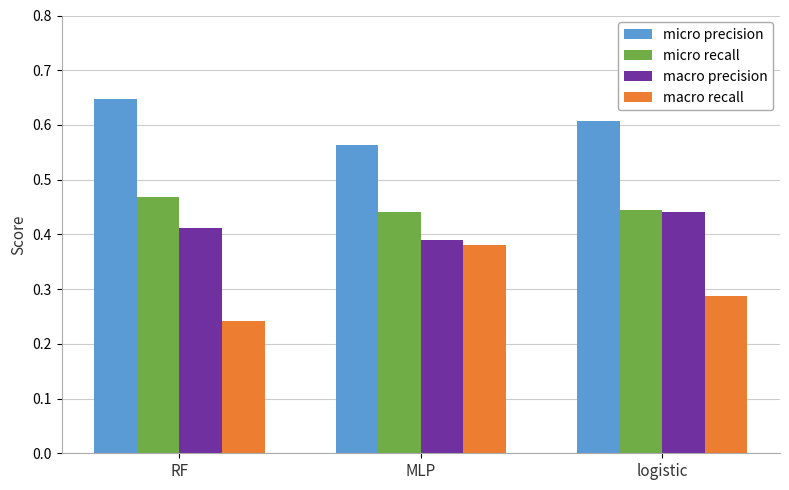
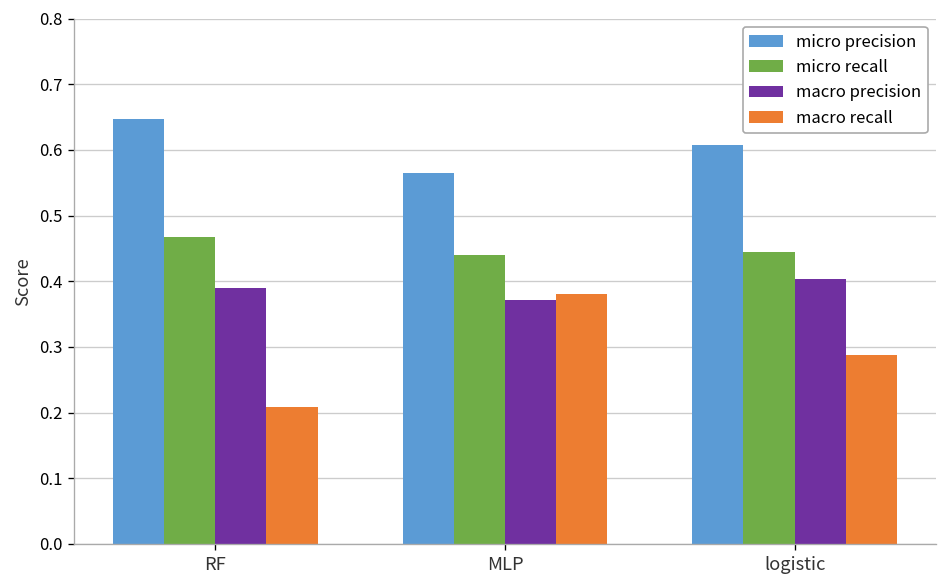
macro precision, RF: 0.41 -> 0.39
macro recall, RF: 0.24 -> 0.21
macro precision, MLP: 0.39 -> 0.37
macro precision, logistic: 0.44 -> 0.40
